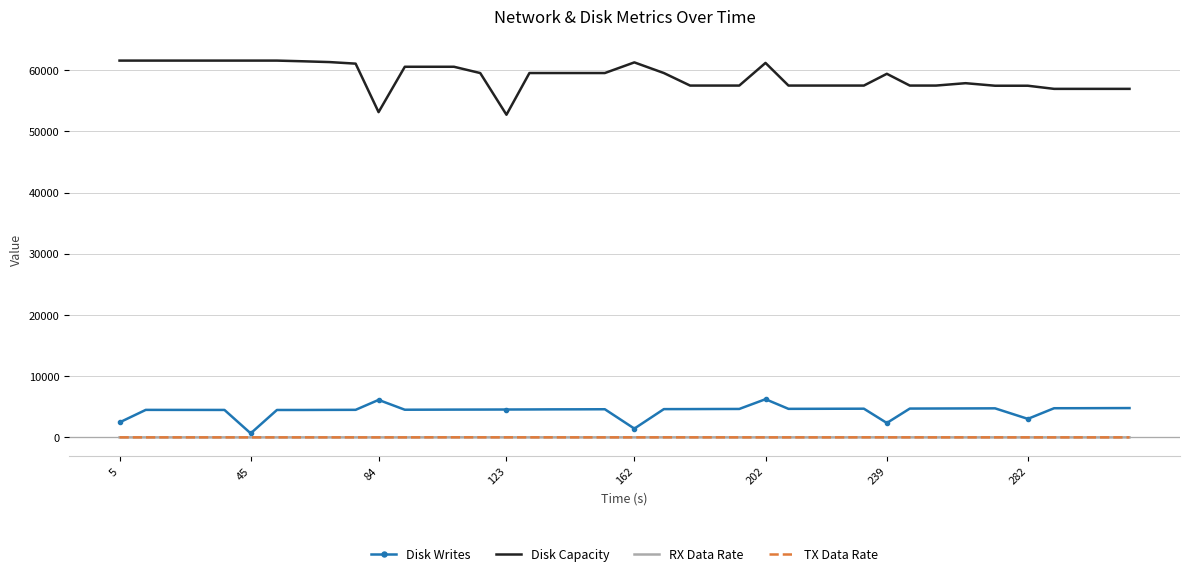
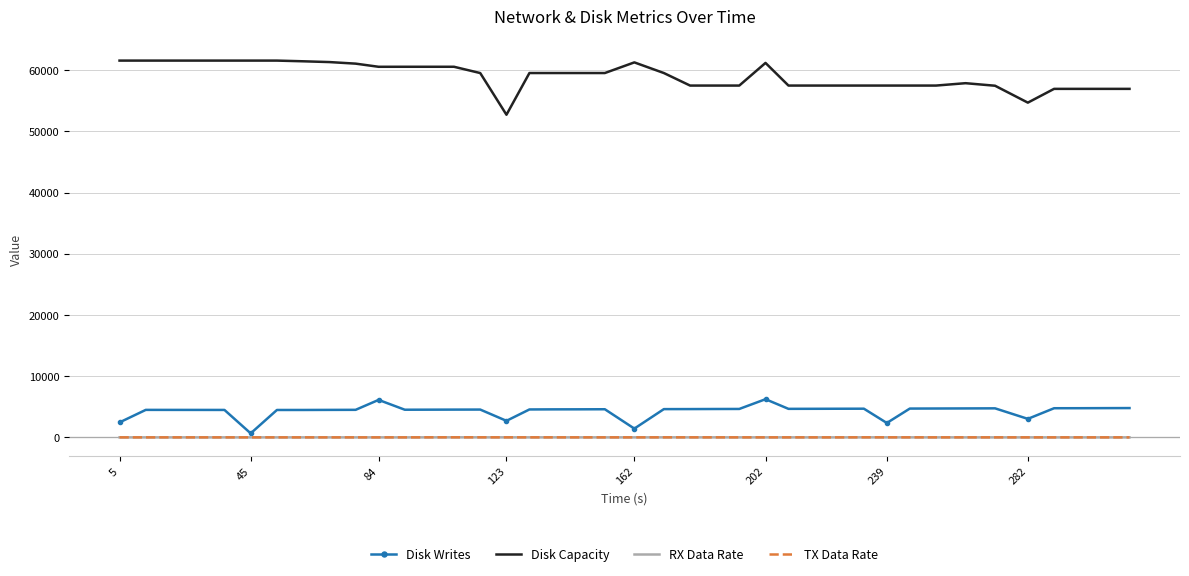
Disk Capacity, 84: 53000 -> 61000
Disk Writes, 123: 5000 -> 3000
Disk Capacity, 239: 59000 -> 57000
Disk Capacity, 282: 57000 -> 55000
